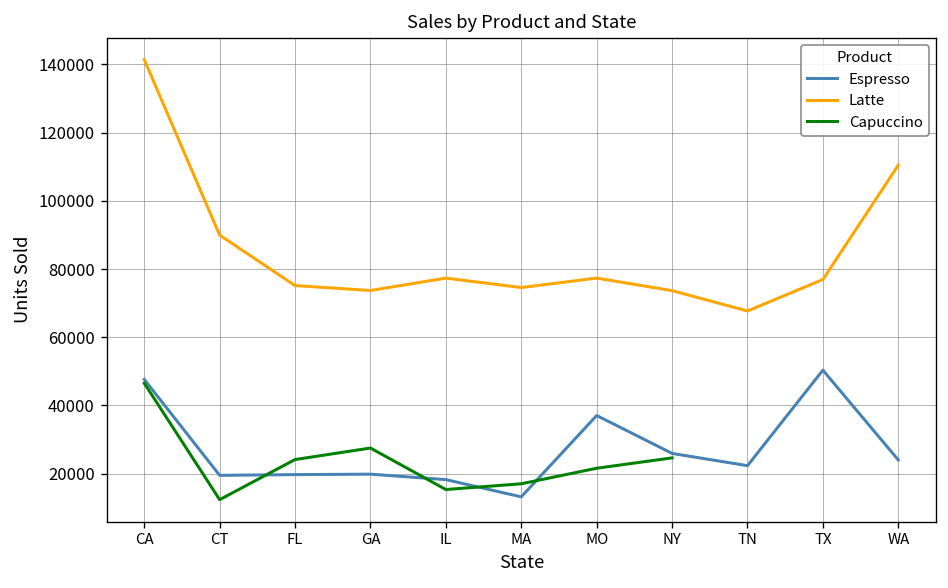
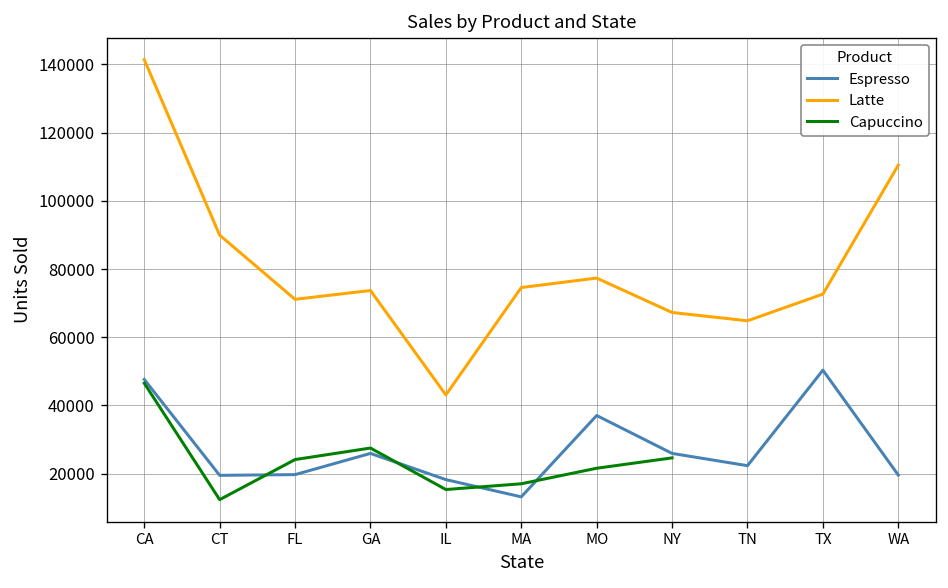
Latte, FL: 75000 -> 71000
Espresso, GA: 20000 -> 26000
Latte, IL: 77000 -> 43000
Latte, NY: 74000 -> 67000
Latte, TN: 68000 -> 65000
Latte, TX: 77000 -> 73000
Espresso, WA: 24000 -> 20000
